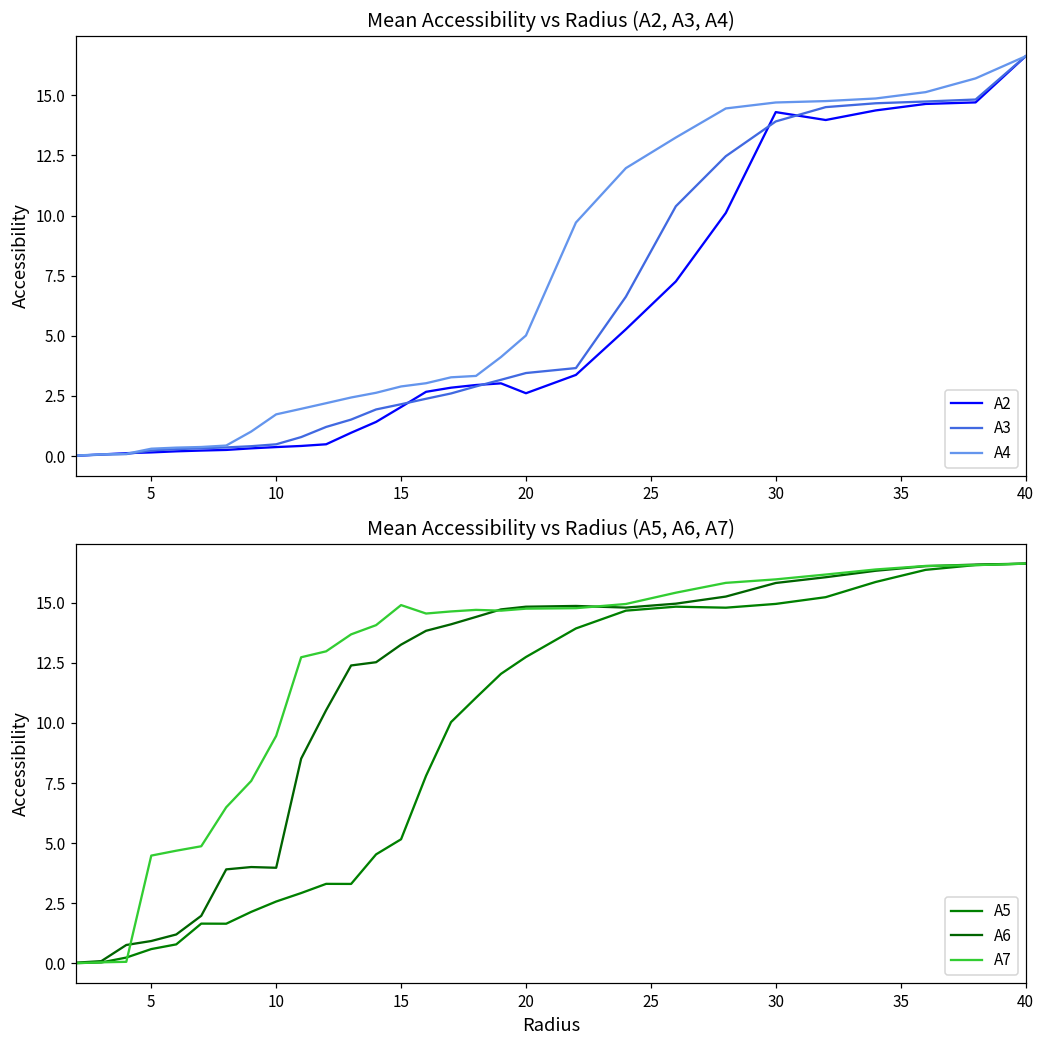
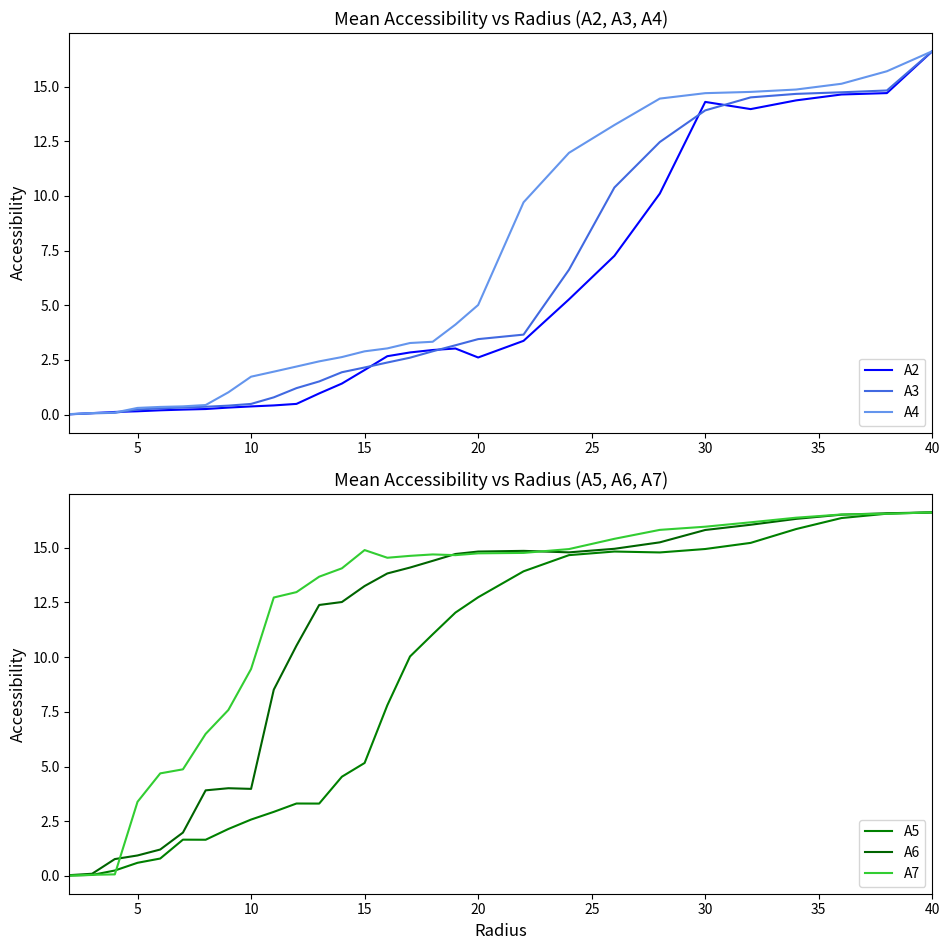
Mean Accessibility vs Radius (A5, A6, A7), A7, 5: 4.5 -> 3.4
